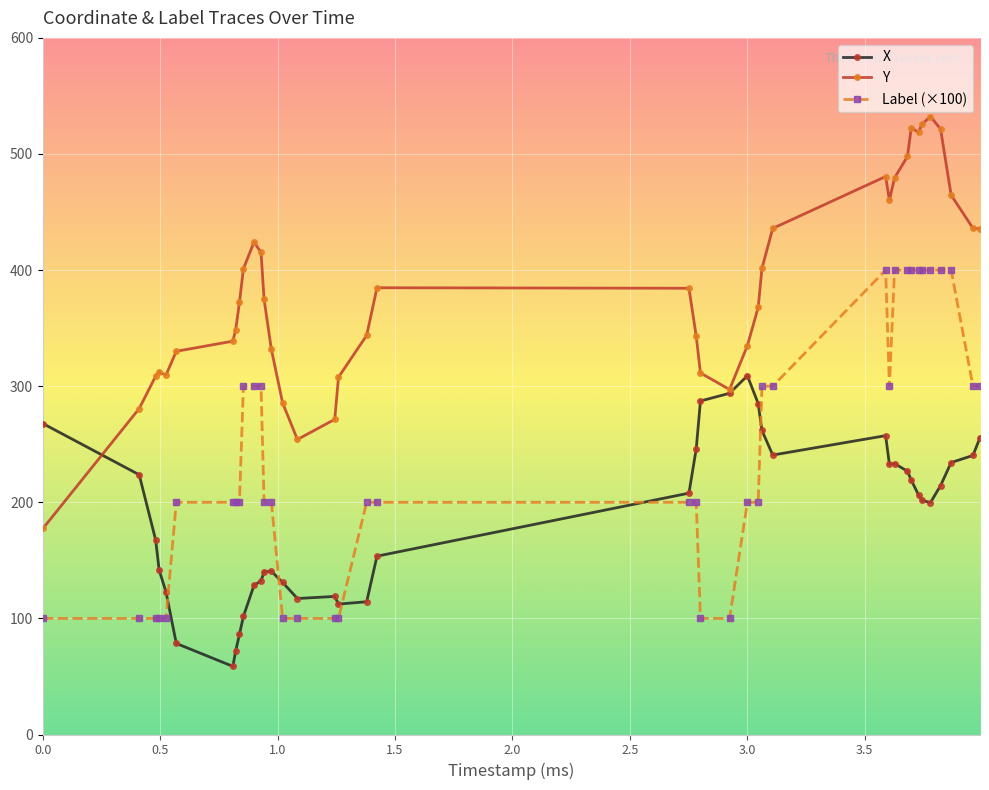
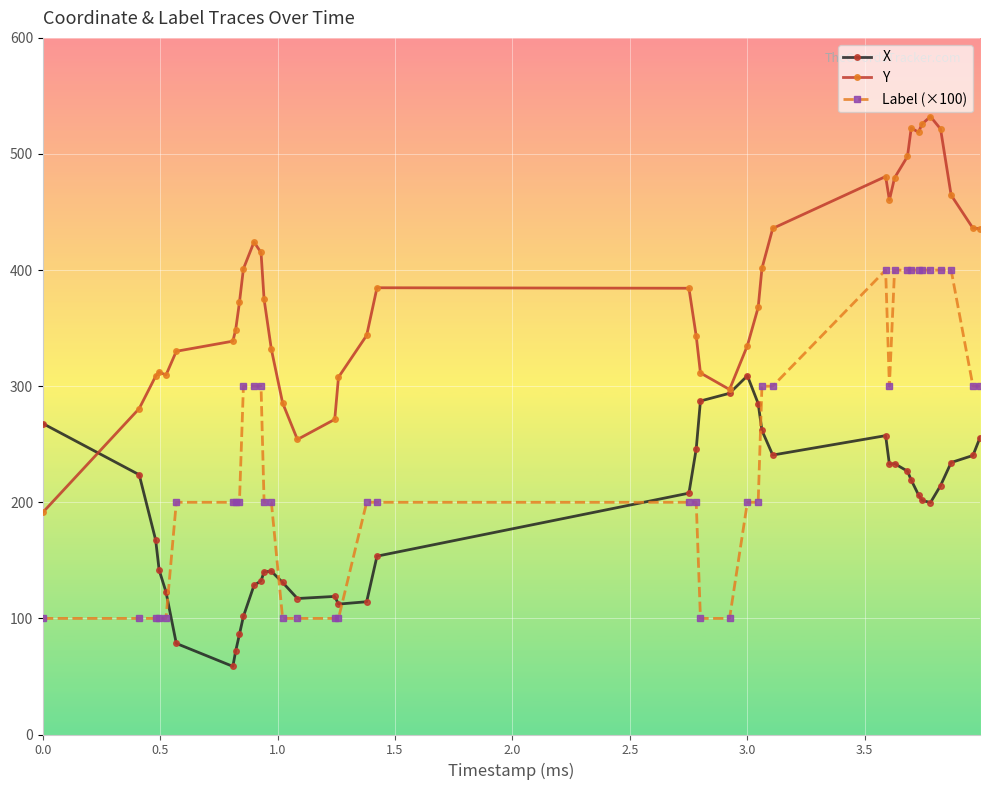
Y, 0.0: 177 -> 191
